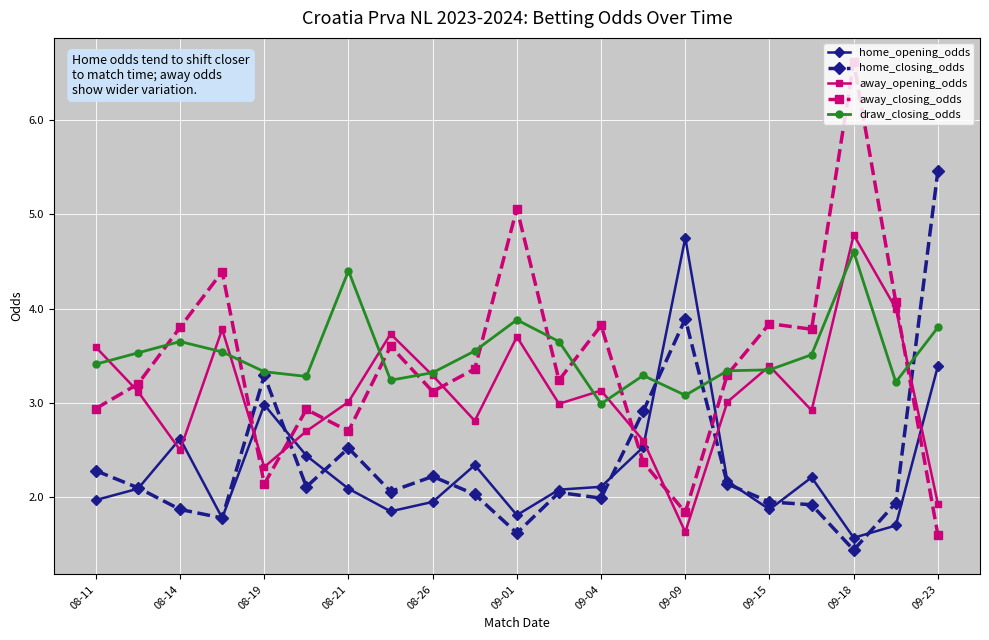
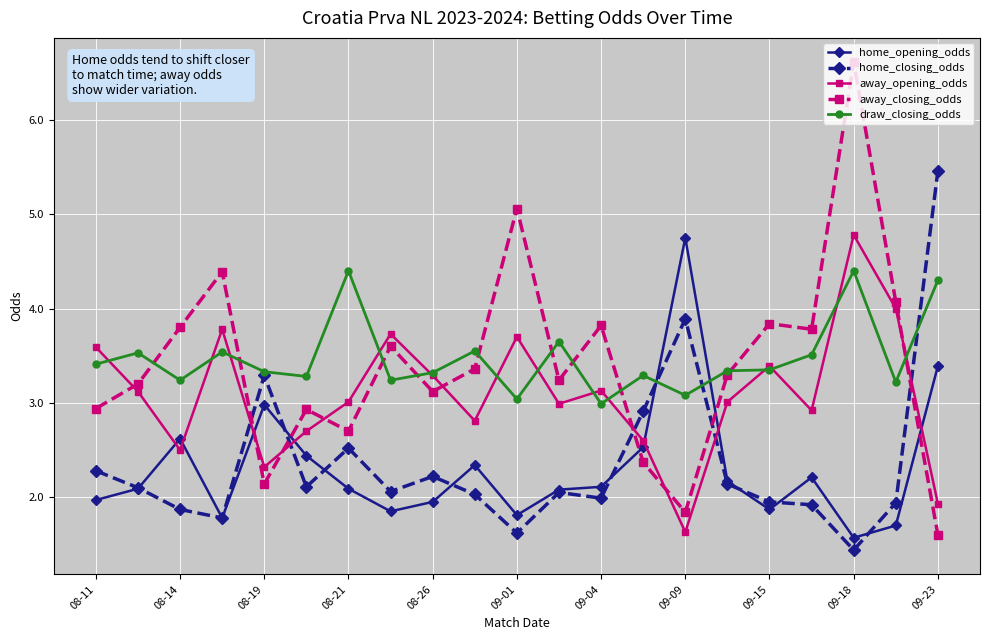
draw_closing_odds, 08-14: 3.7 -> 3.2
draw_closing_odds, 09-01: 3.9 -> 3.0
draw_closing_odds, 09-18: 4.6 -> 4.4
draw_closing_odds, 09-23: 3.8 -> 4.3
